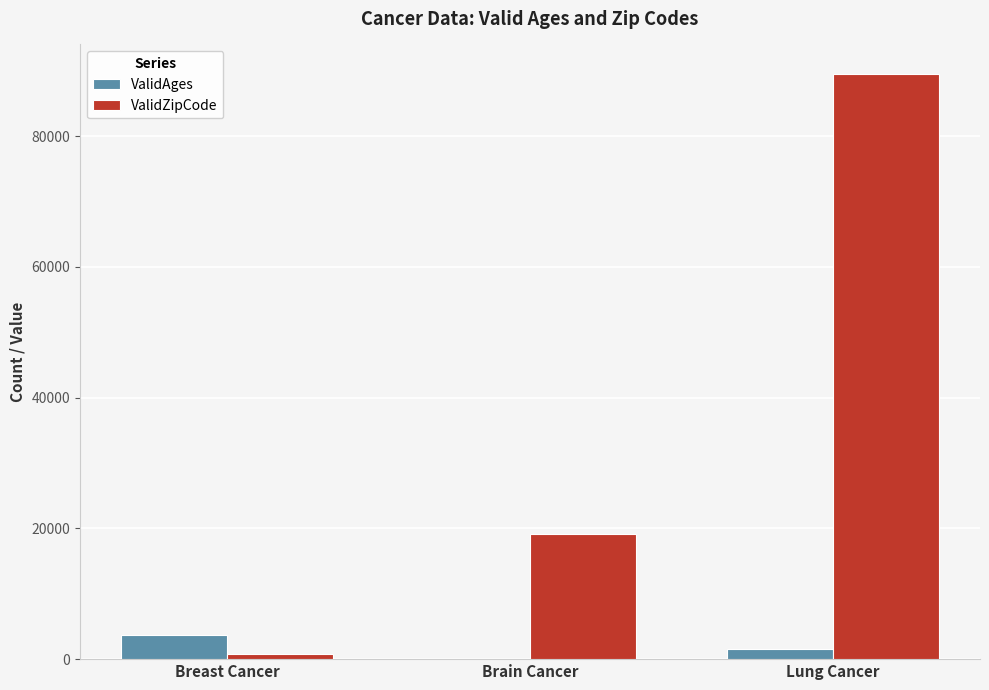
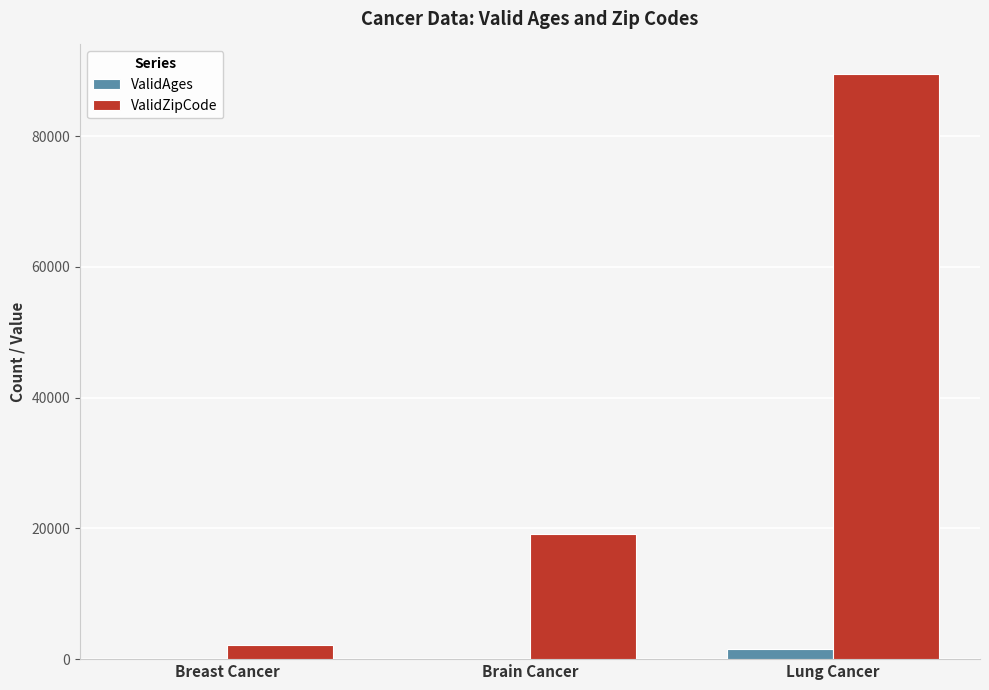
ValidAges, Breast Cancer: 4000 -> 0
ValidZipCode, Breast Cancer: 1000 -> 2000
